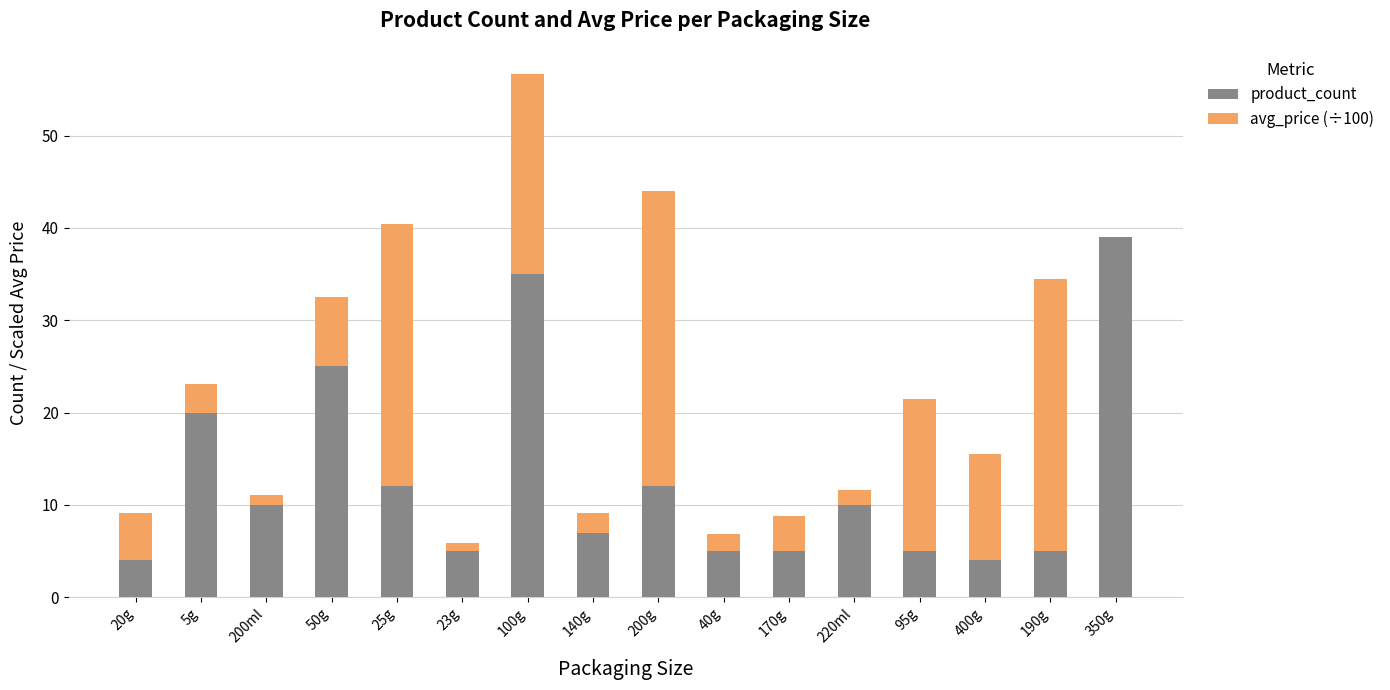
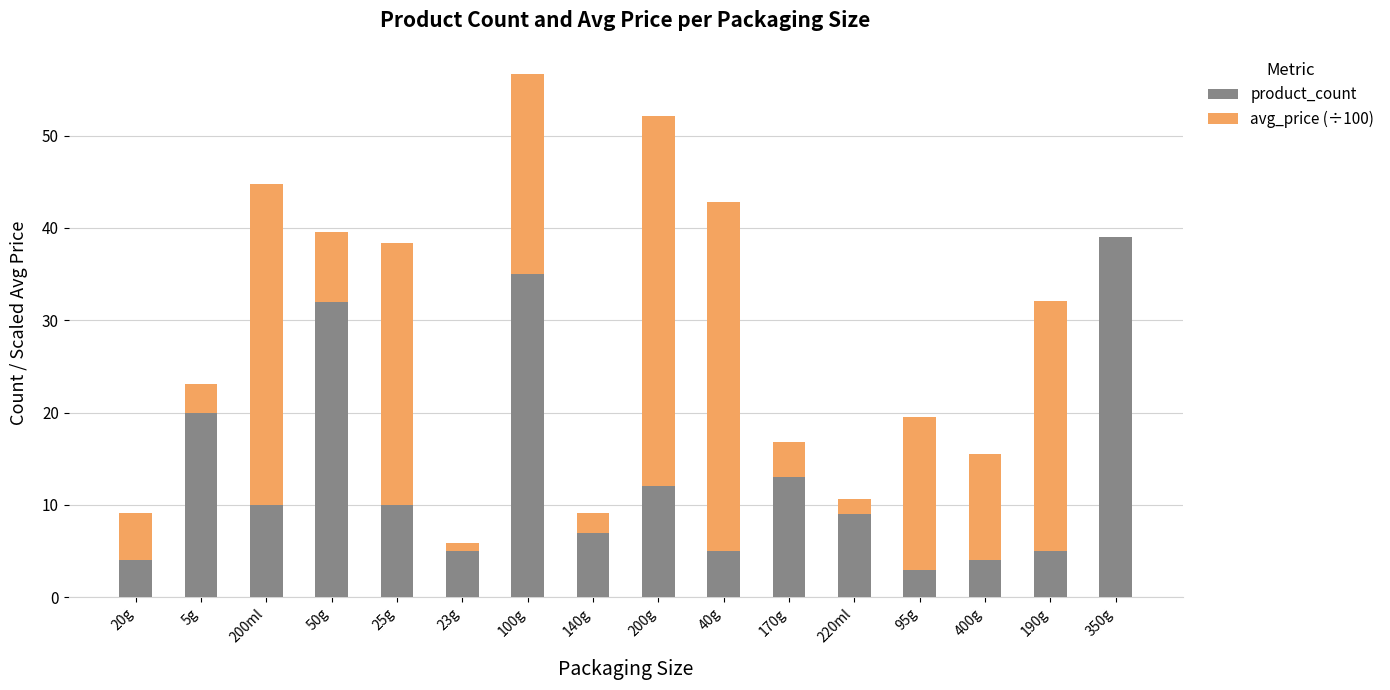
avg_price (÷100), 200ml: 1 -> 35
product_count, 50g: 25 -> 32
product_count, 25g: 12 -> 10
avg_price (÷100), 200g: 32 -> 40
avg_price (÷100), 40g: 2 -> 38
product_count, 170g: 5 -> 13
product_count, 220ml: 10 -> 9
product_count, 95g: 5 -> 3
avg_price (÷100), 190g: 30 -> 27
